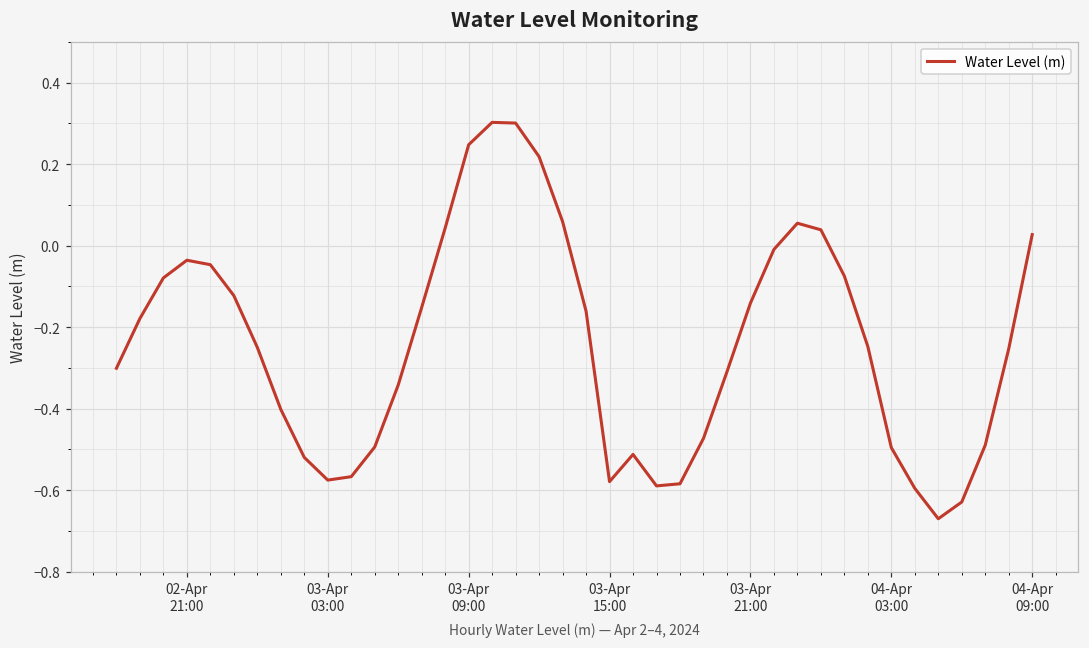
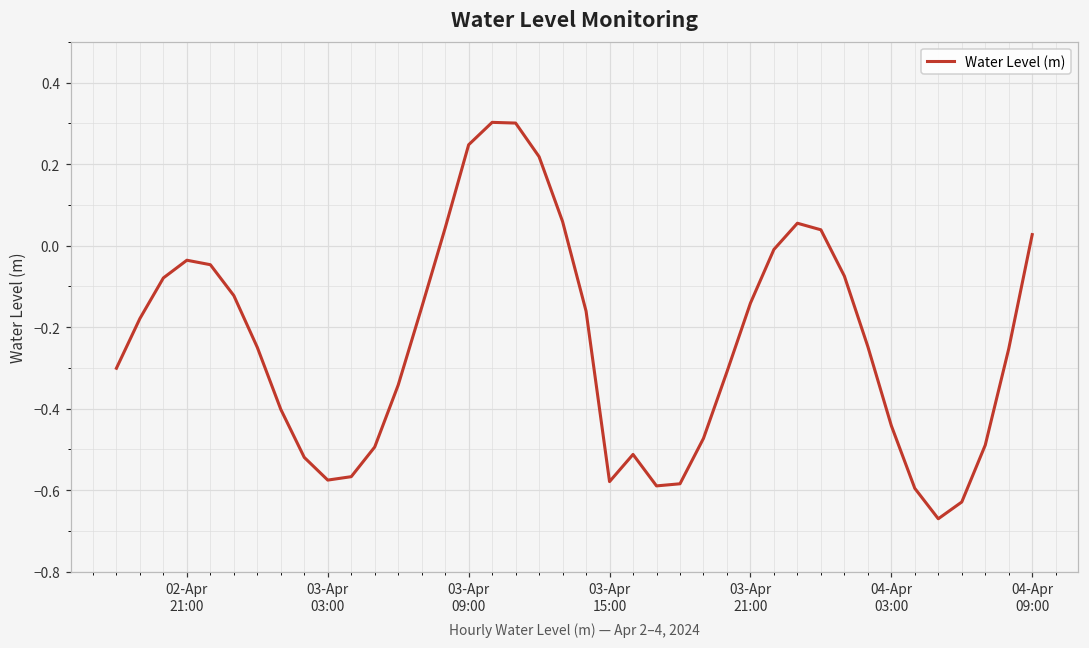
04-Apr 03:00: -0.50 -> -0.44
